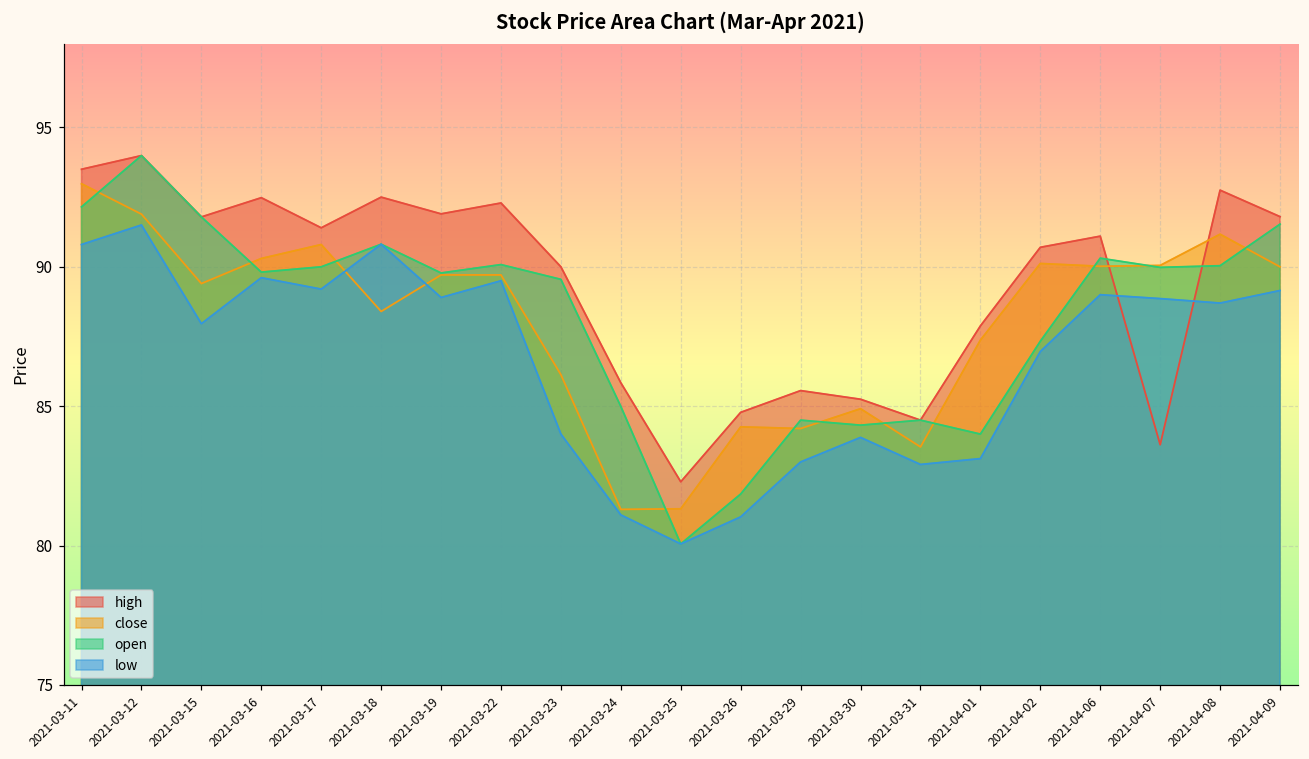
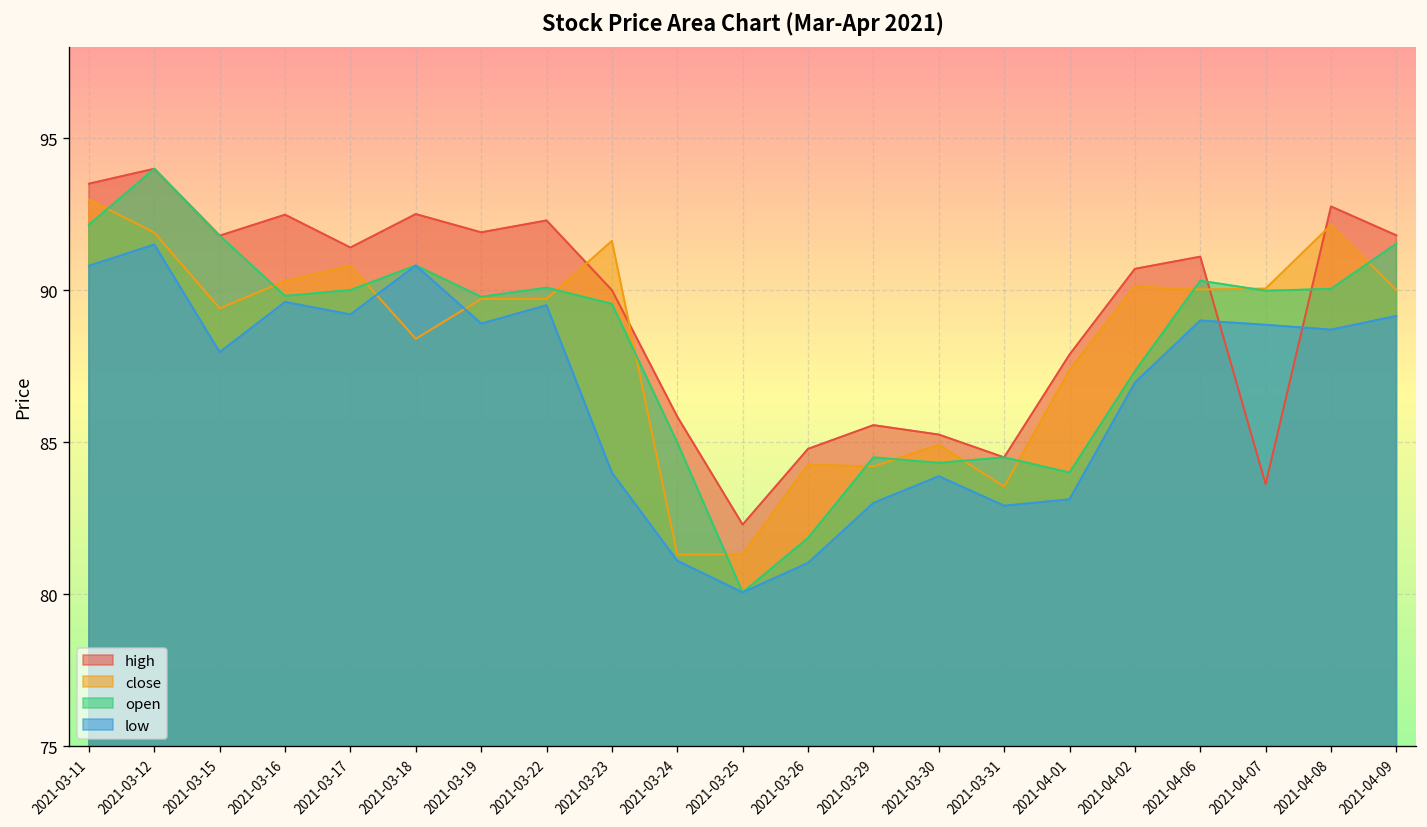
close, 2021-03-23: 86.1 -> 91.6
close, 2021-04-08: 91.2 -> 92.1
